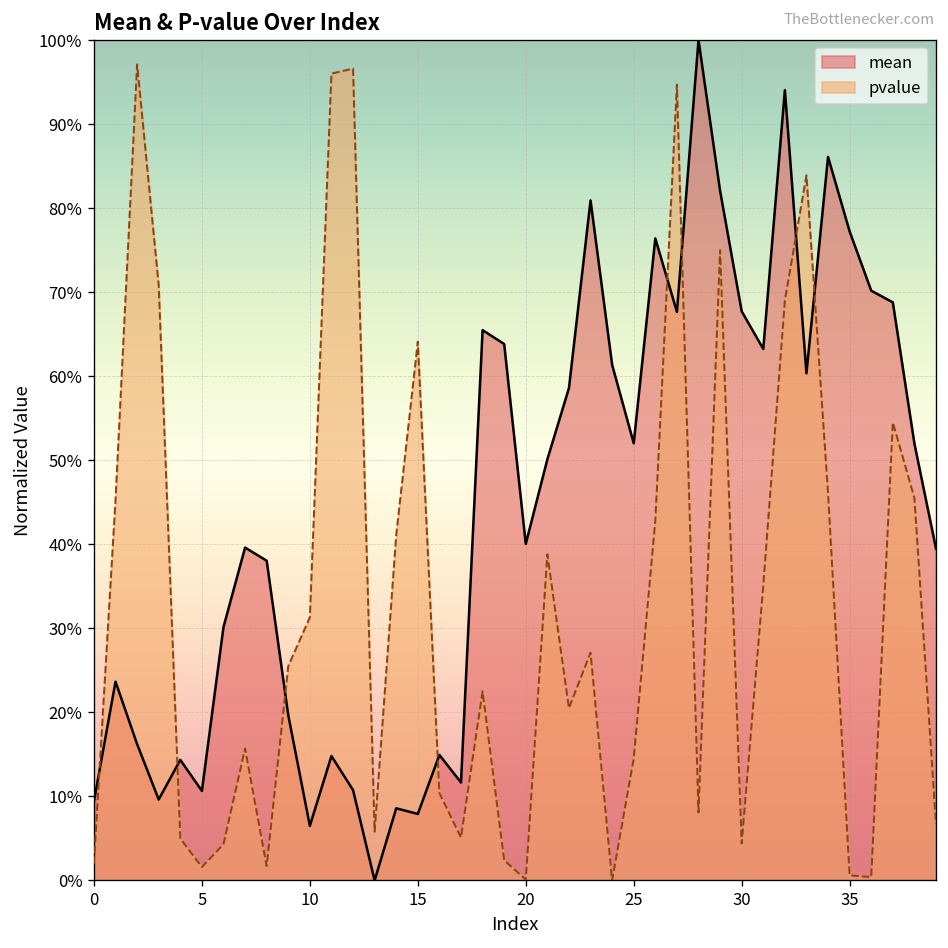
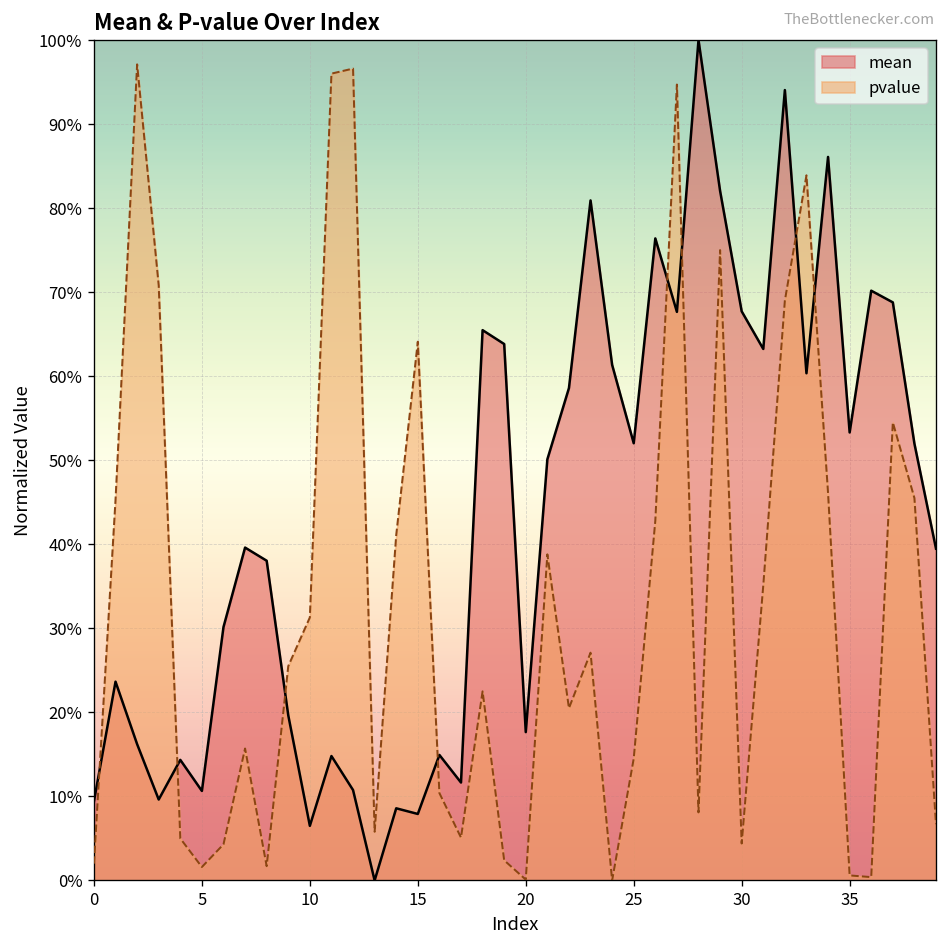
mean, 20: 40% -> 18%
mean, 35: 77% -> 53%
